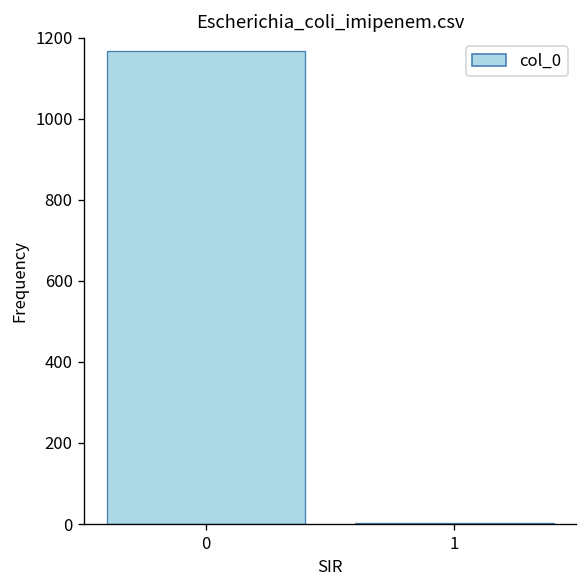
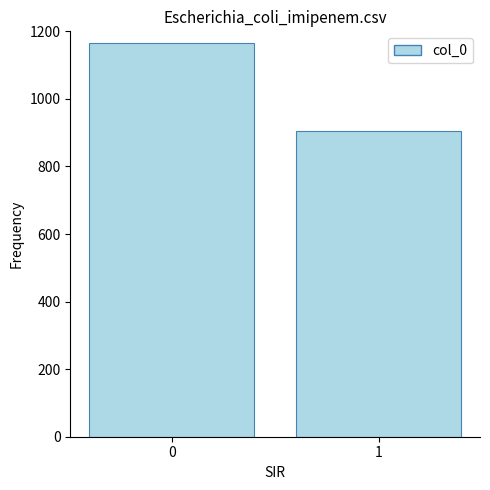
1: 0 -> 900
